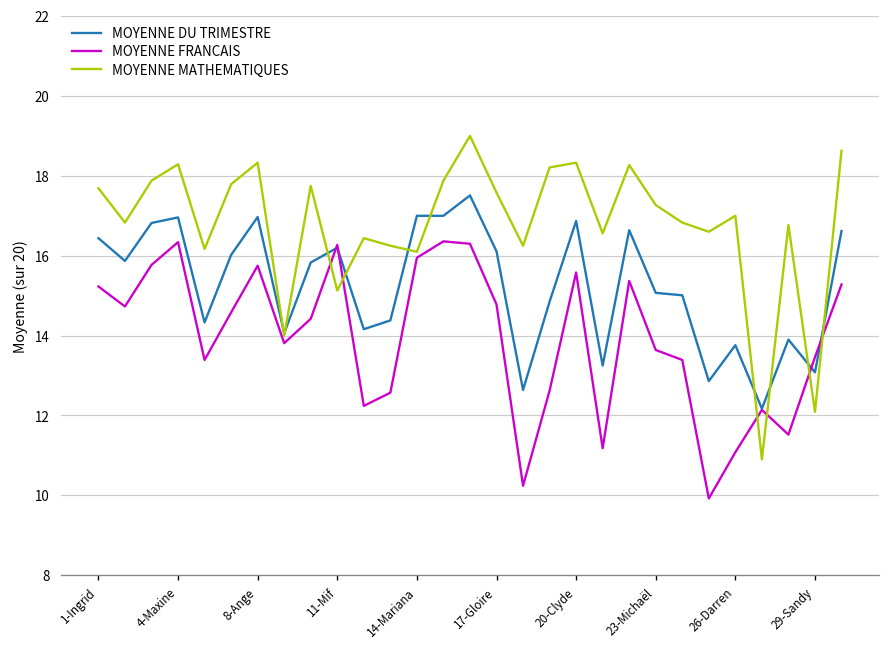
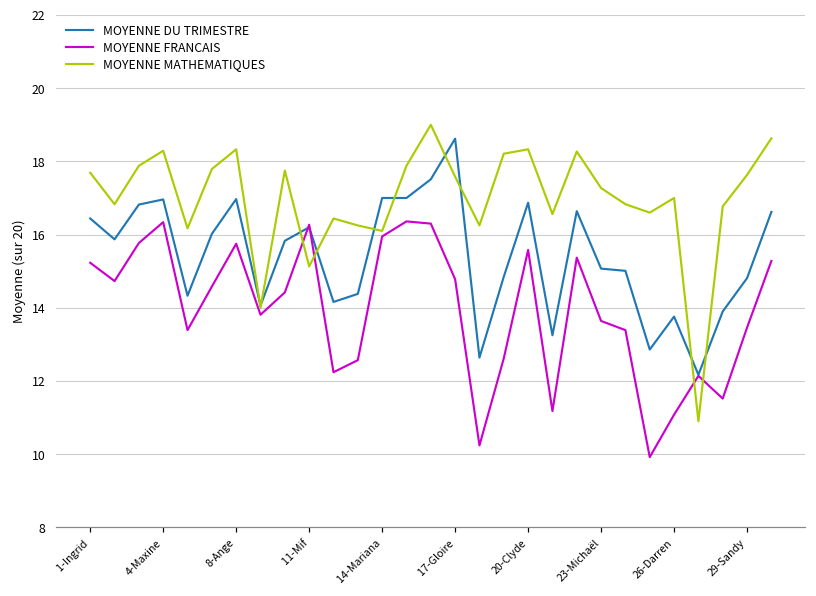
MOYENNE DU TRIMESTRE, 17-Gloire: 16.1 -> 18.6
MOYENNE DU TRIMESTRE, 29-Sandy: 13.1 -> 14.8
MOYENNE MATHEMATIQUES, 29-Sandy: 12.1 -> 17.6
